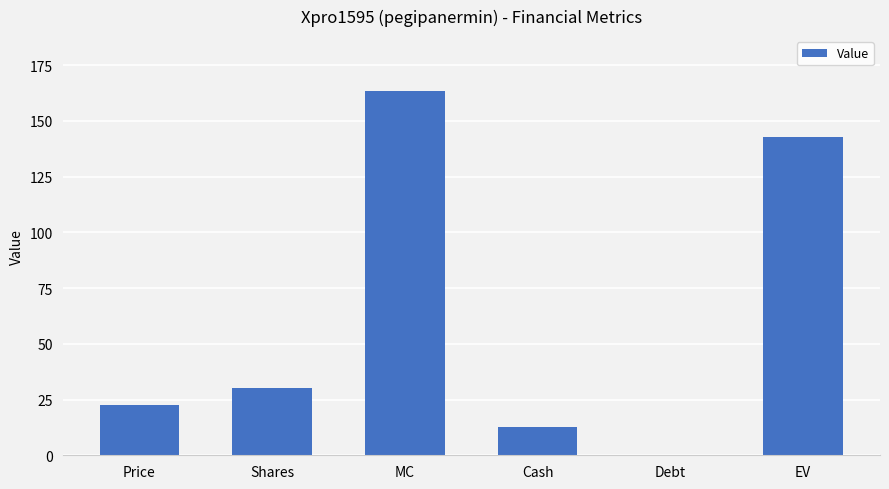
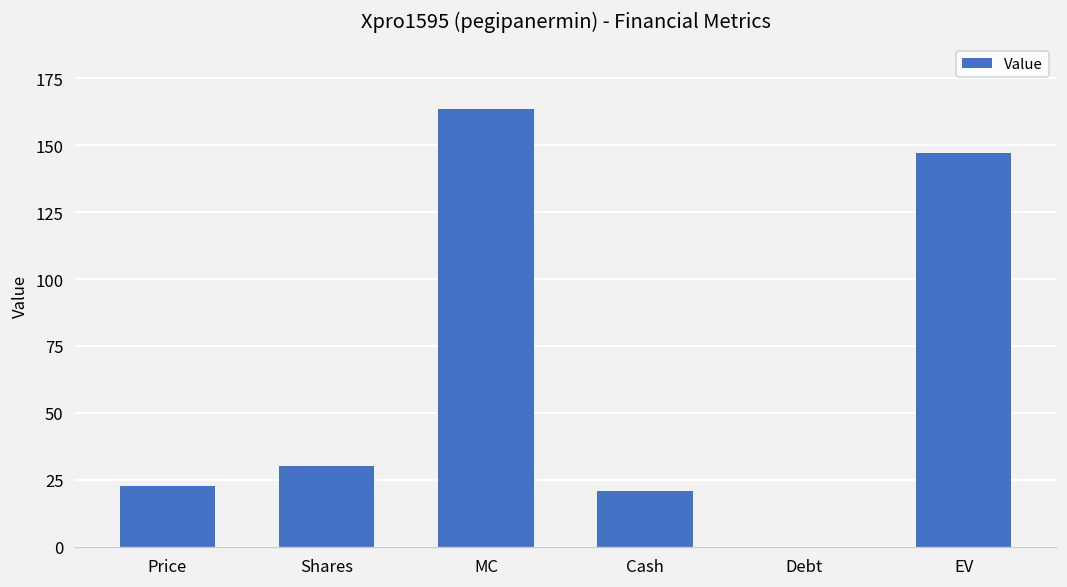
Cash: 13 -> 21
EV: 143 -> 147
